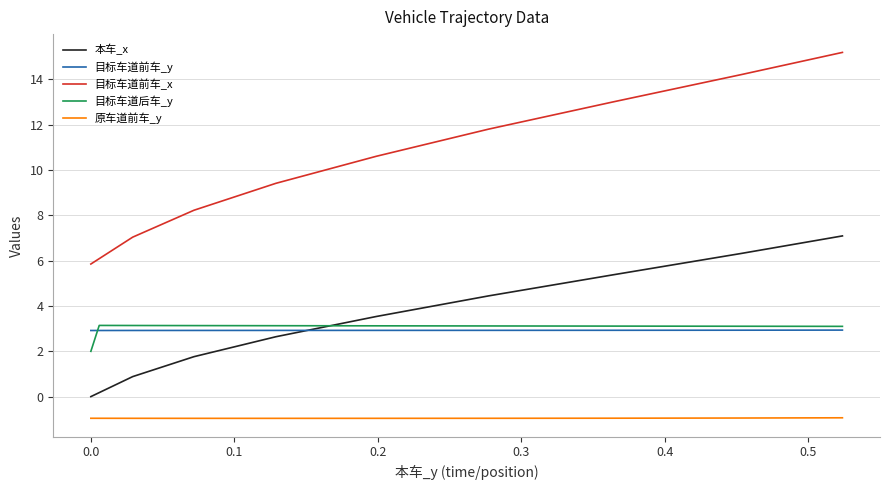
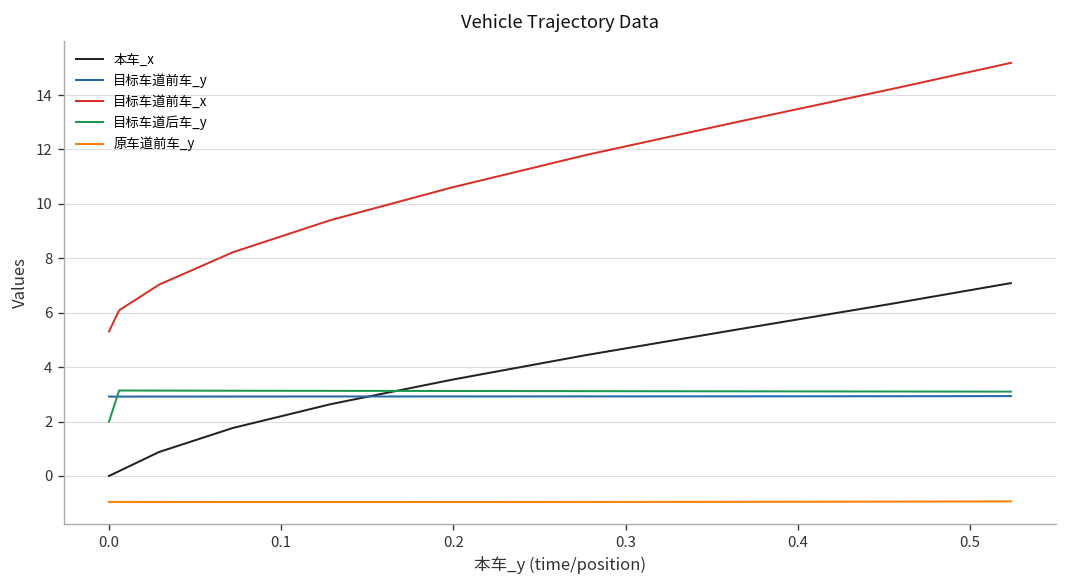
目标车道前车_x, 0.0: 5.8 -> 5.3
